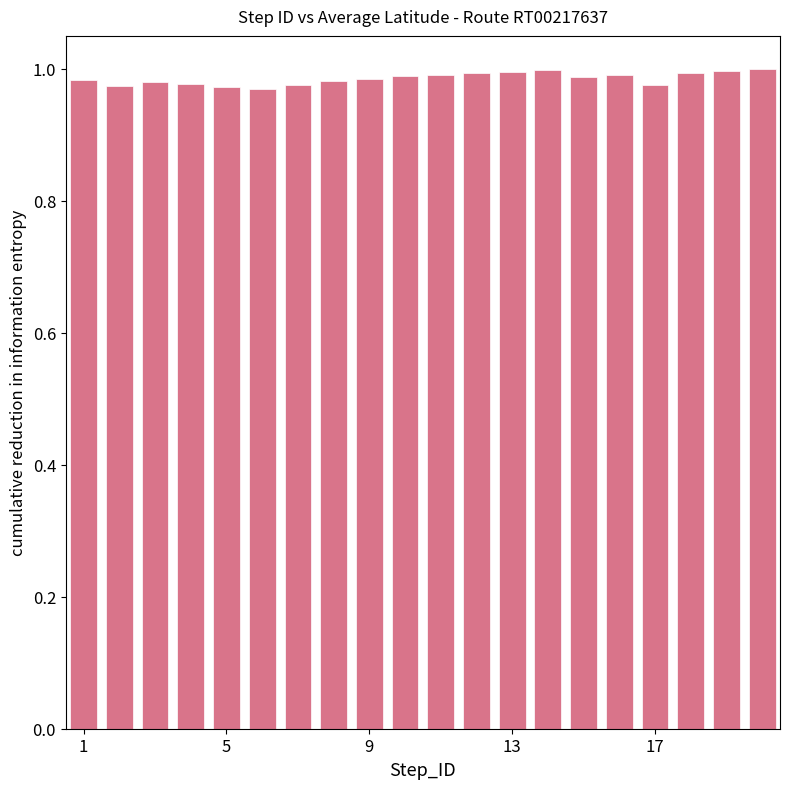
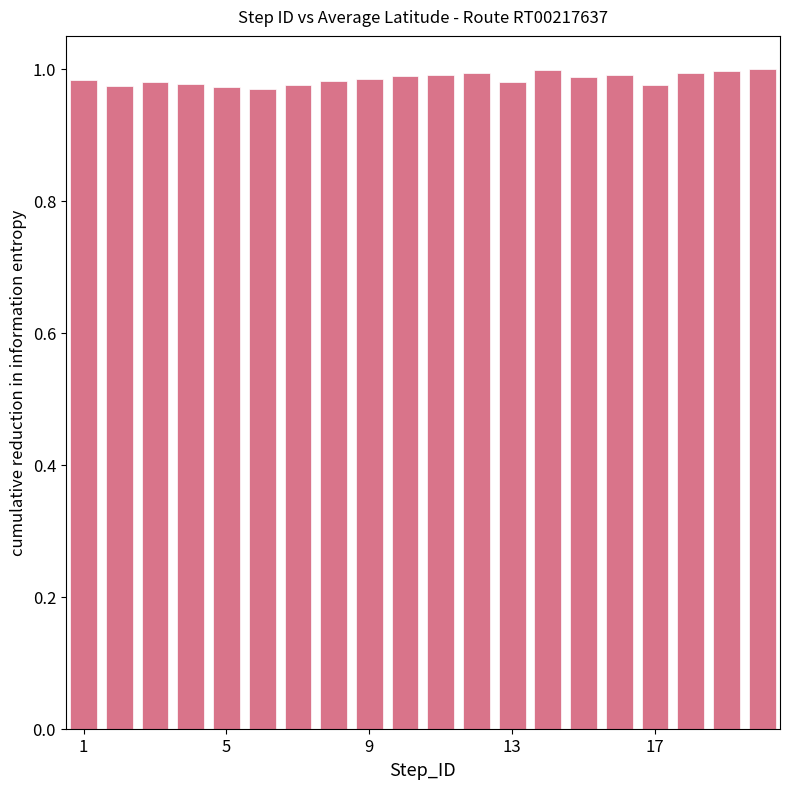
13: 1.00 -> 0.98
